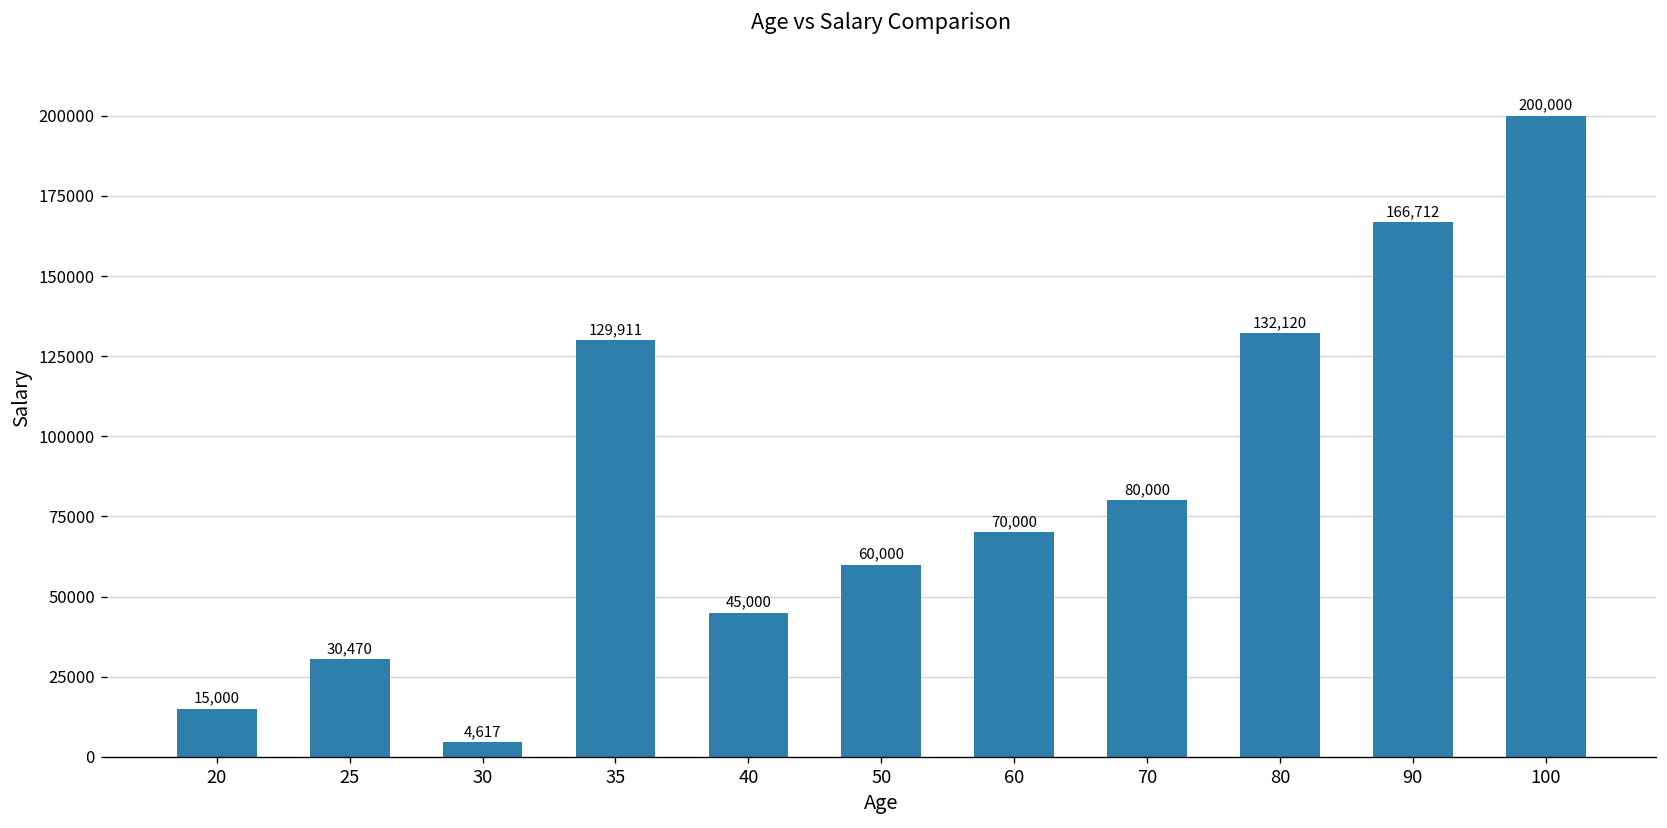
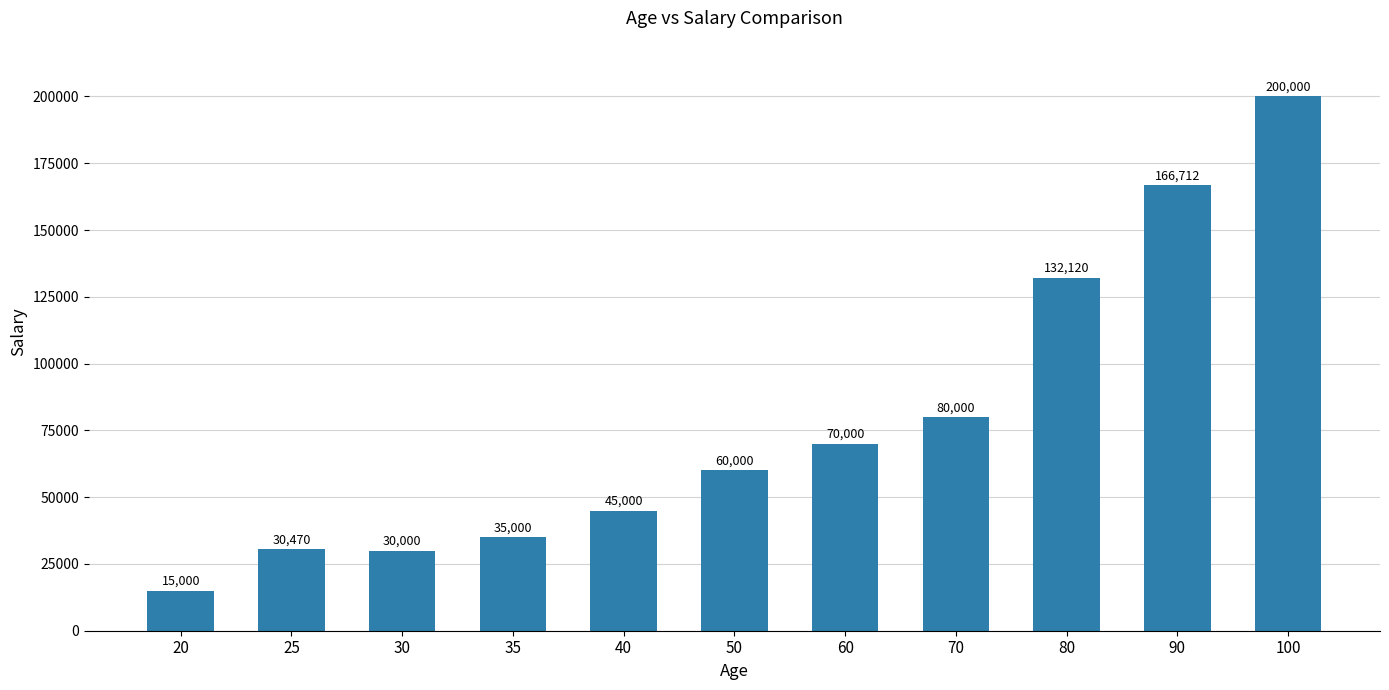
30: 4,617 -> 30,000
35: 129,911 -> 35,000
